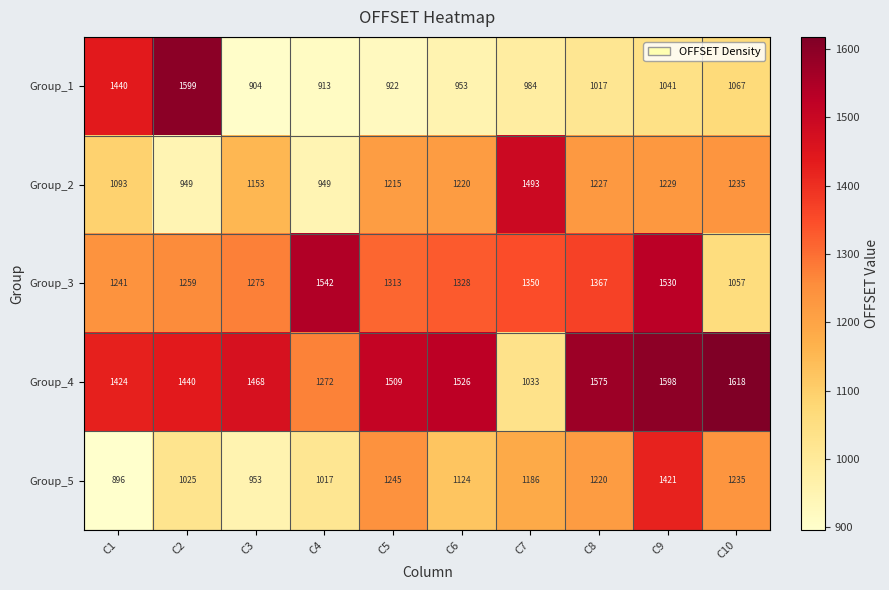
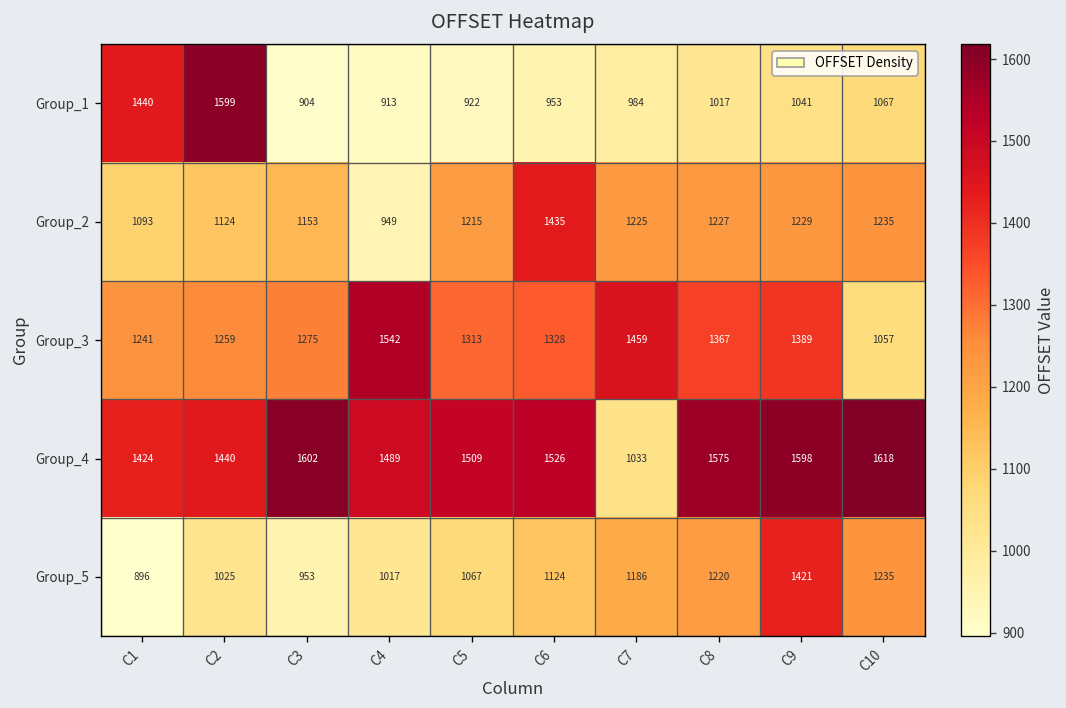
Group_2, C2: 949 -> 1124
Group_2, C6: 1220 -> 1435
Group_2, C7: 1493 -> 1225
Group_3, C7: 1350 -> 1459
Group_3, C9: 1530 -> 1389
Group_4, C3: 1468 -> 1602
Group_4, C4: 1272 -> 1489
Group_5, C5: 1245 -> 1067
